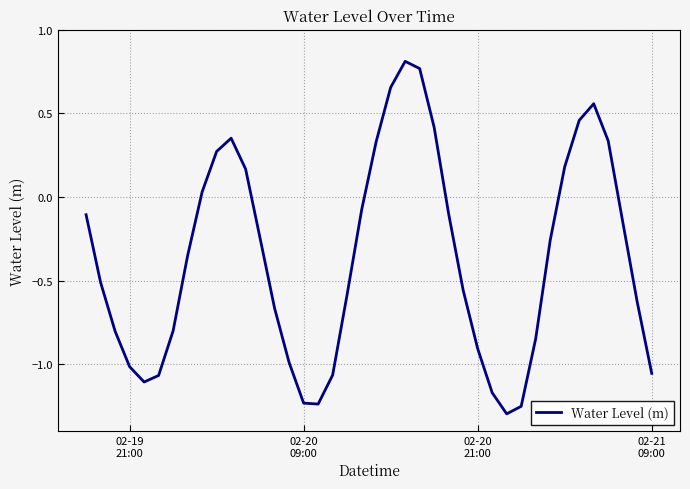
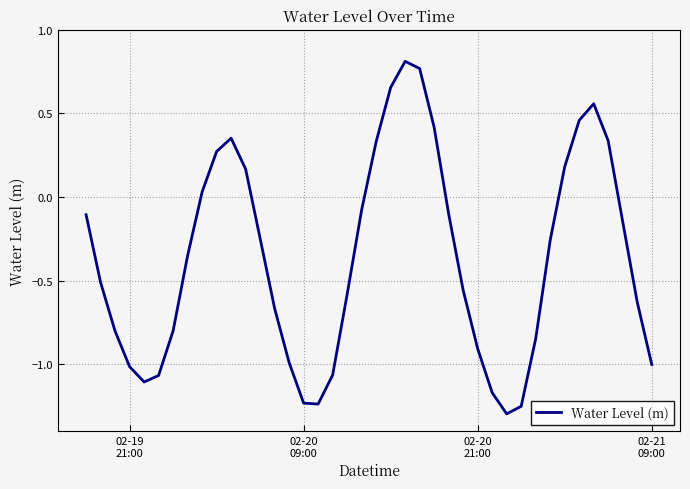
02-21 09:00: -1.05 -> -1.00
